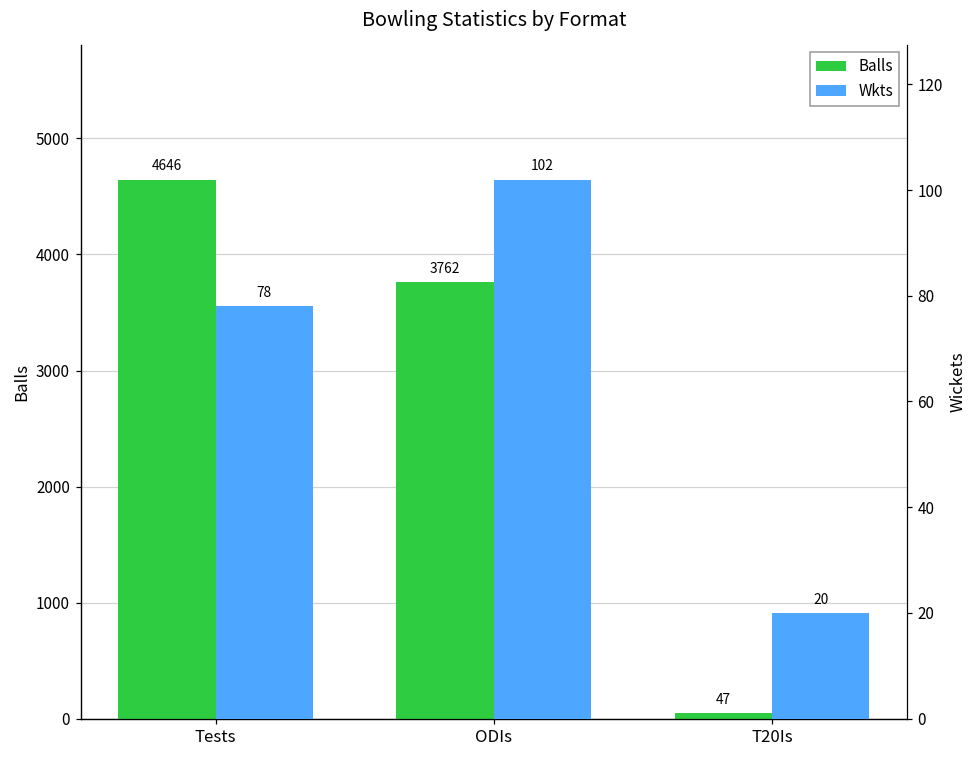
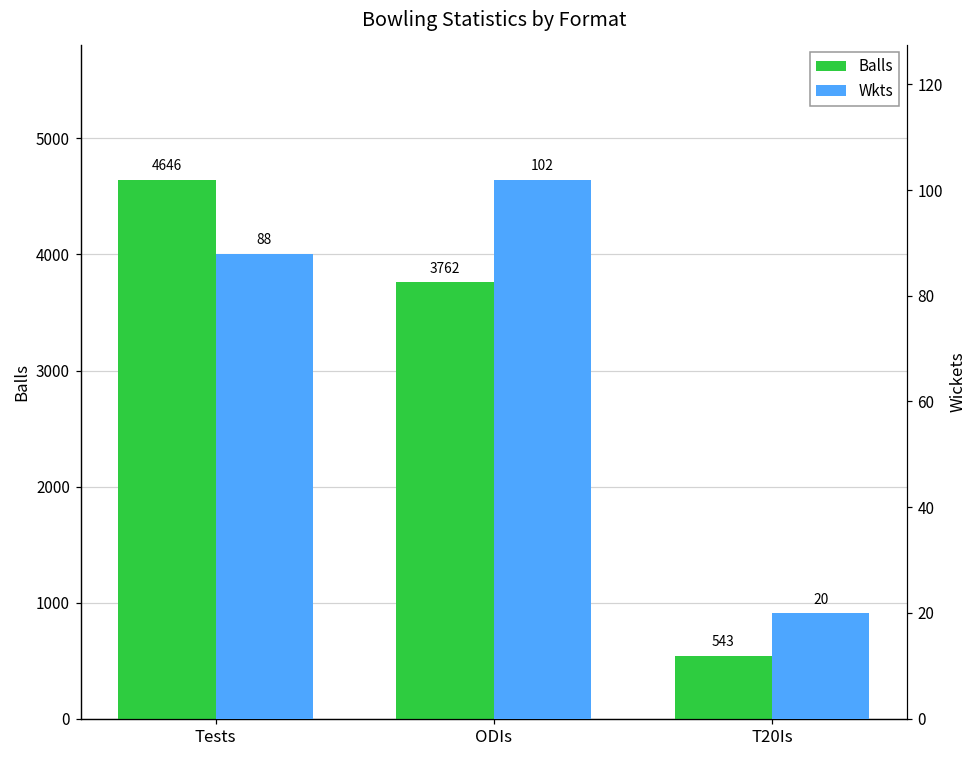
Balls, T20Is: 47 -> 543
Wkts, Tests: 78 -> 88
